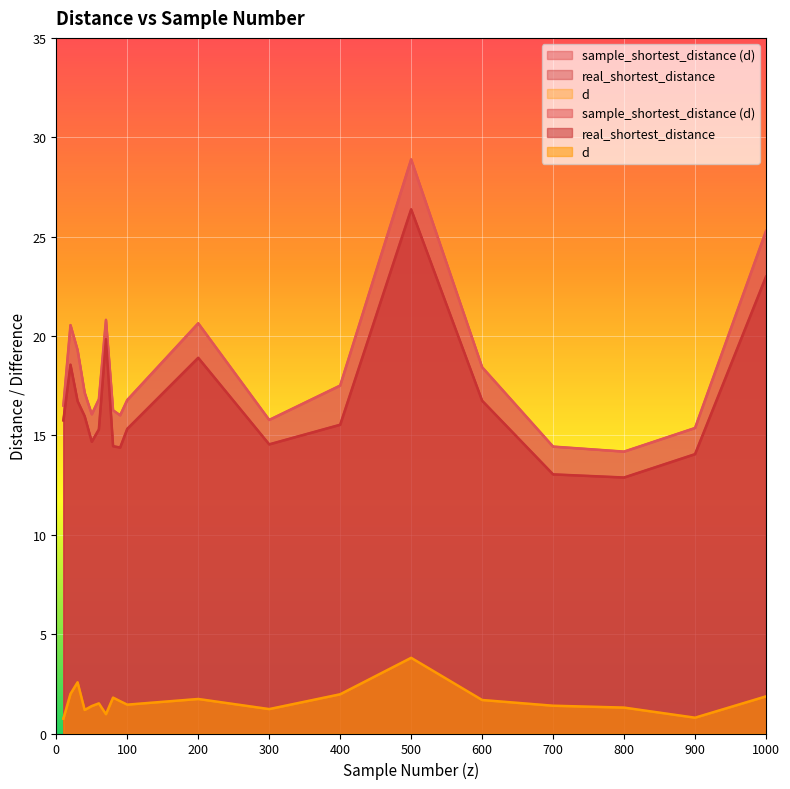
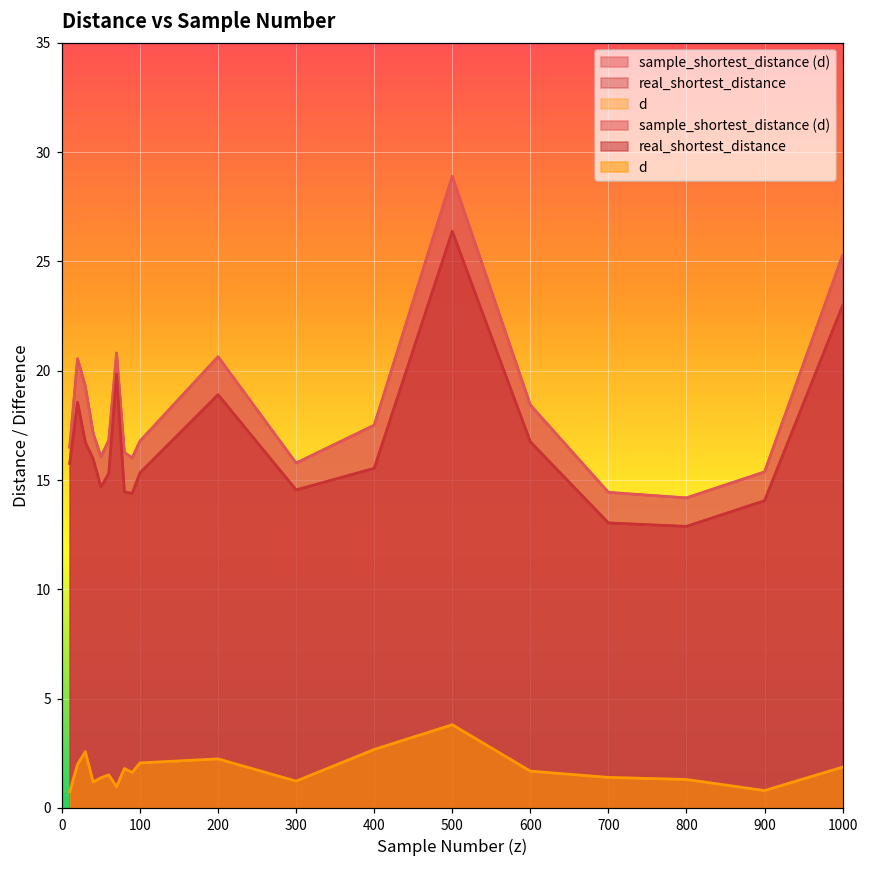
d, 100: 1.5 -> 2.1
d, 200: 1.7 -> 2.2
d, 400: 2.0 -> 2.7
